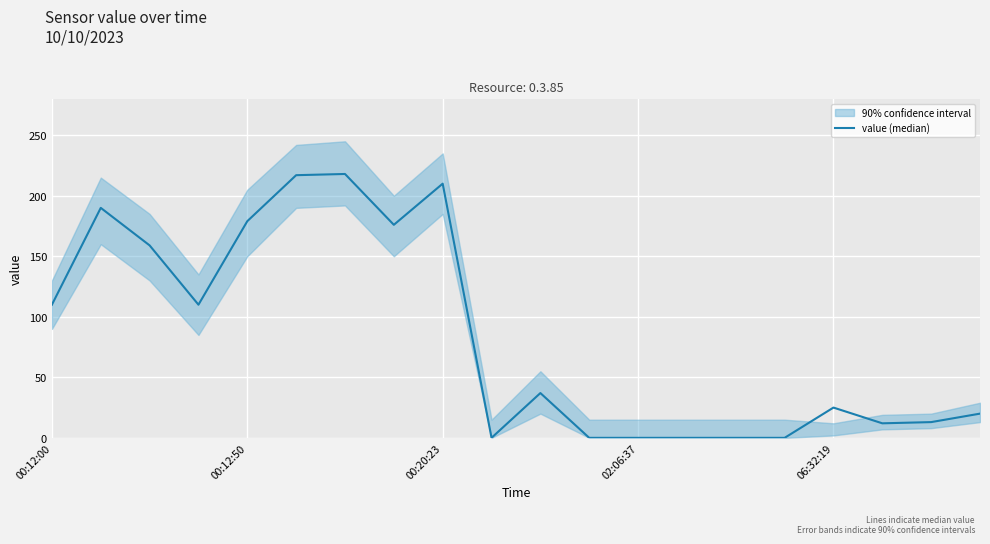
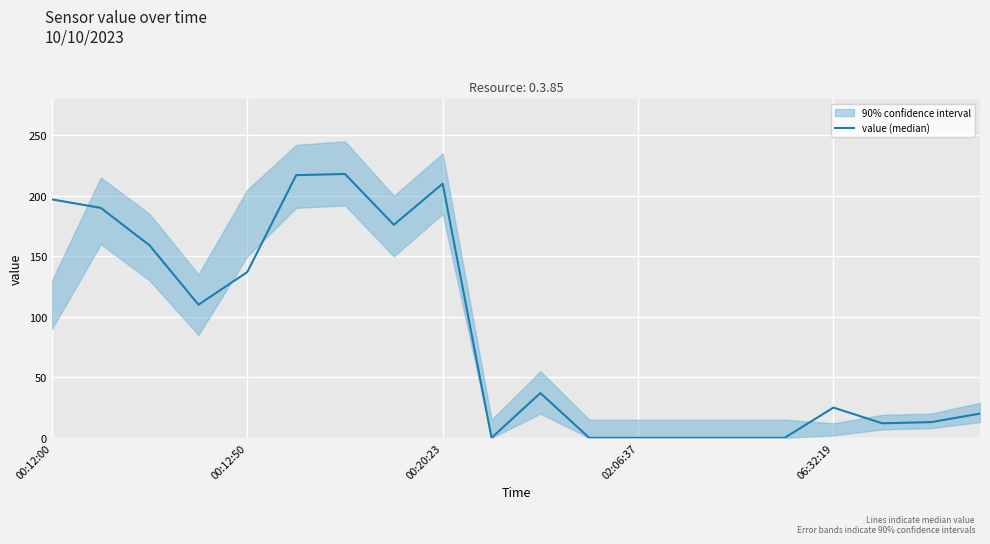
value (median), 00:12:00: 110 -> 197
value (median), 00:12:50: 179 -> 137
